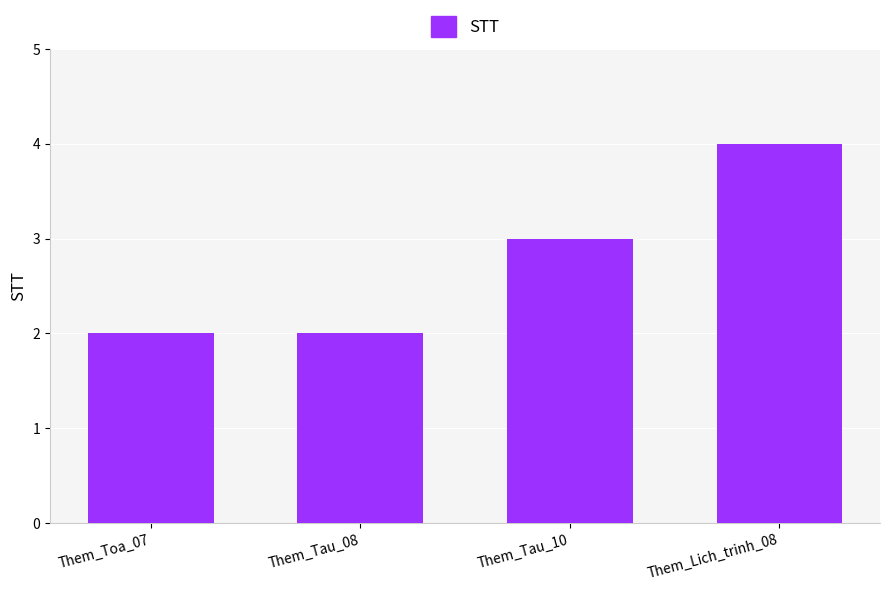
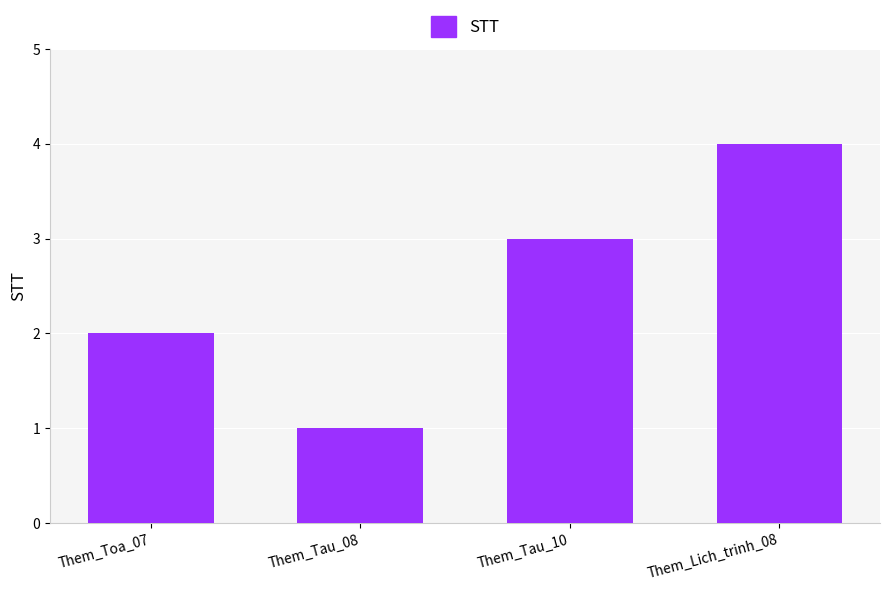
Them_Tau_08: 2 -> 1
